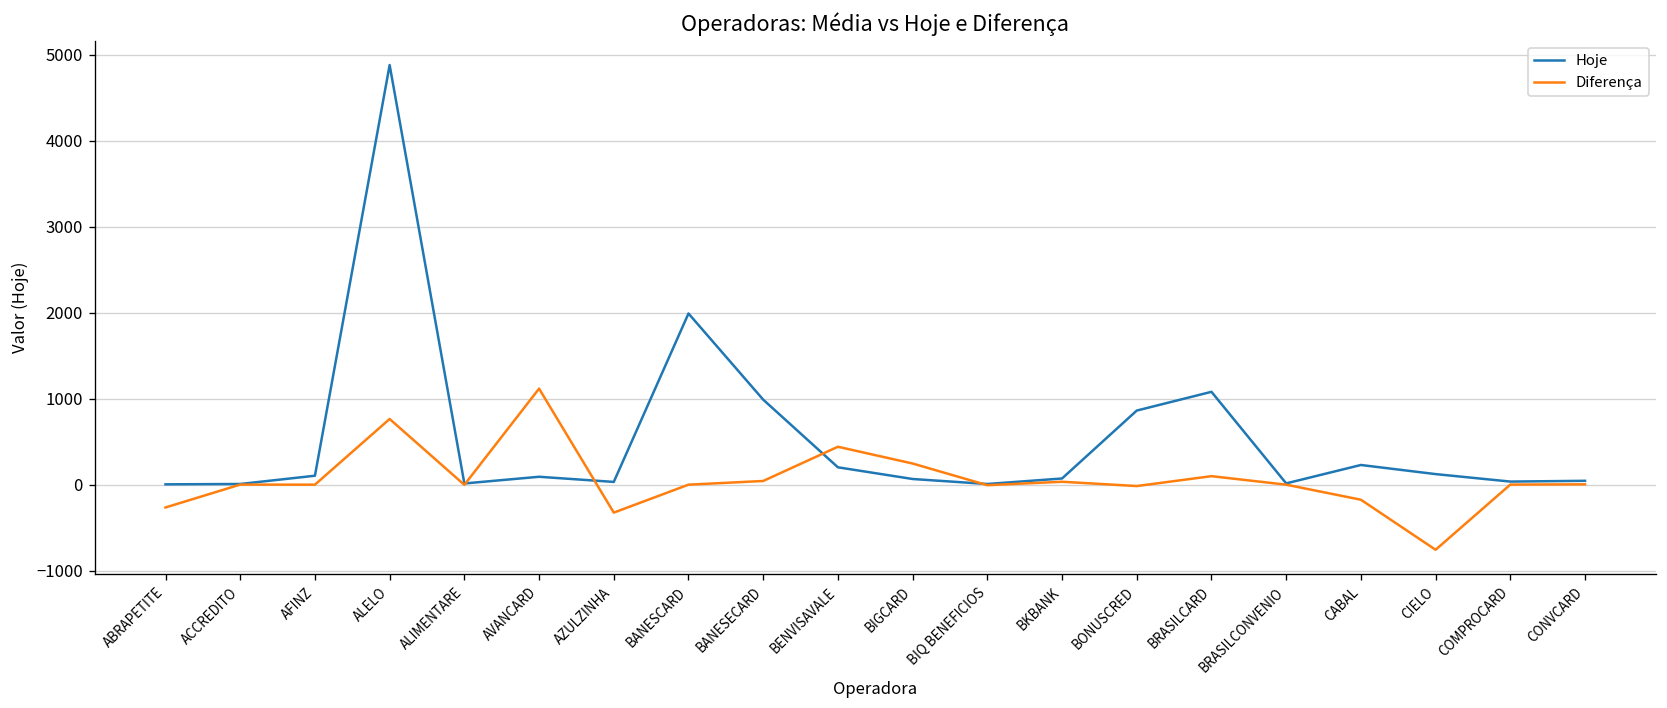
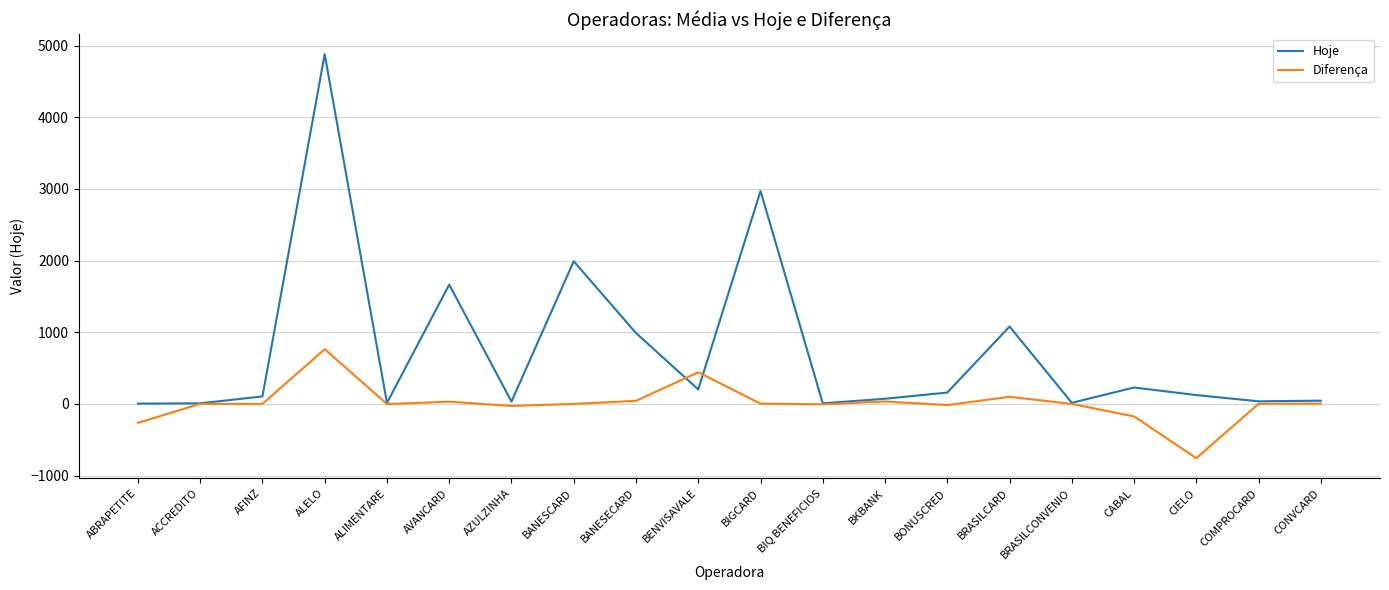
Hoje, AVANCARD: 100 -> 1700
Diferença, AVANCARD: 1100 -> 0
Diferença, AZULZINHA: -300 -> 0
Hoje, BIGCARD: 100 -> 3000
Diferença, BIGCARD: 200 -> 0
Hoje, BONUSCRED: 900 -> 200
